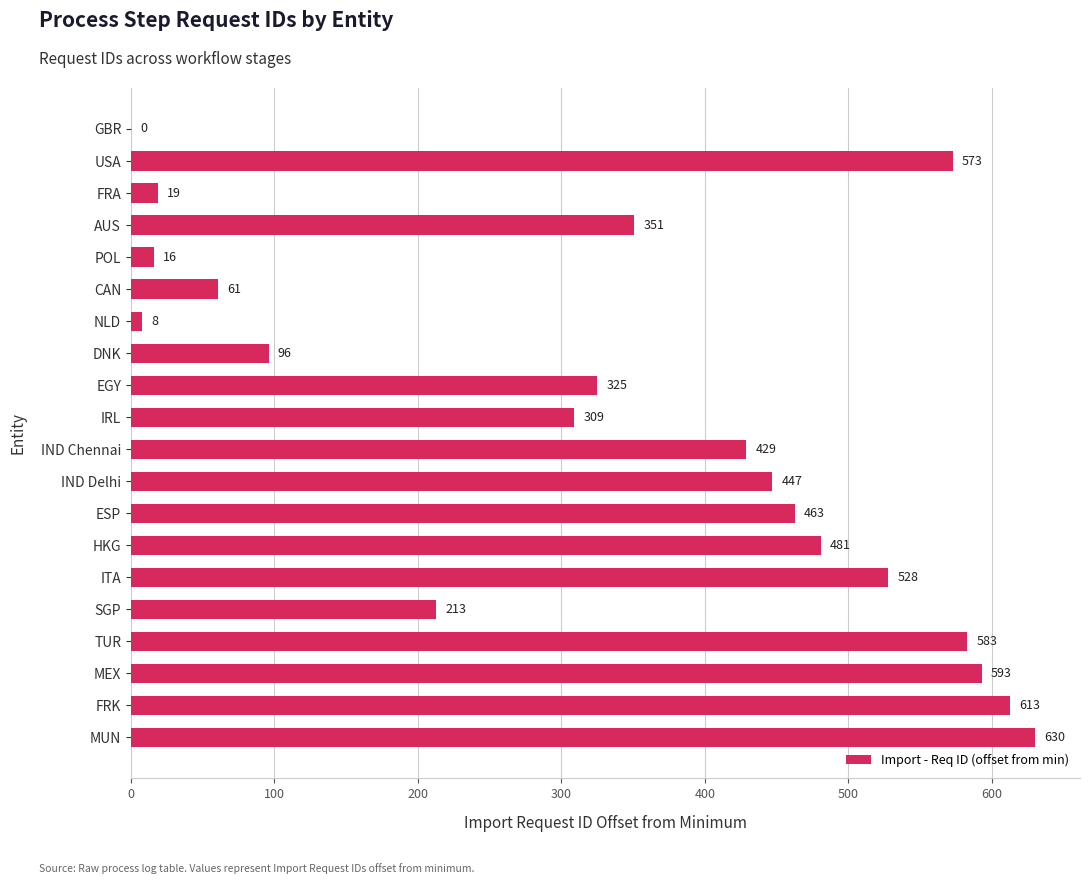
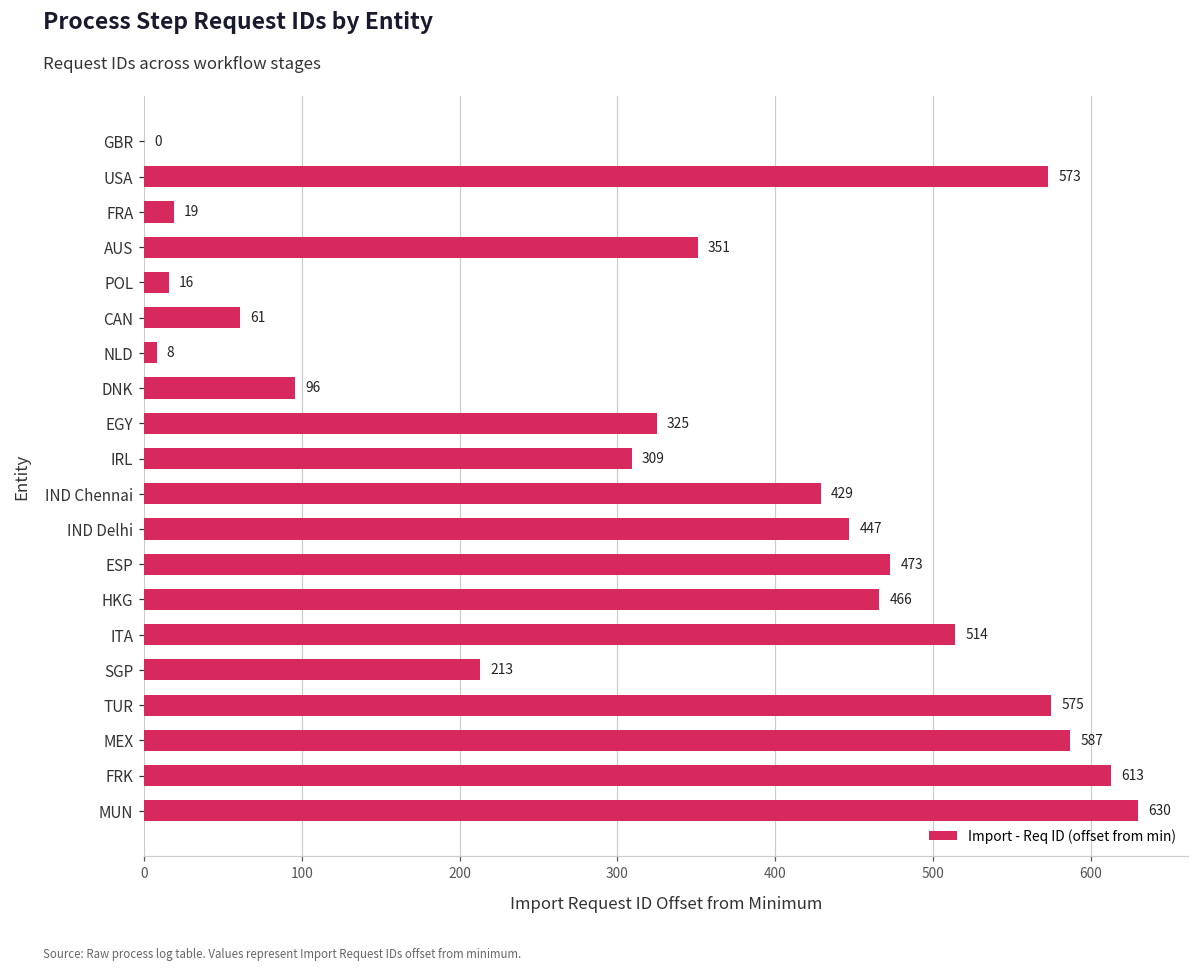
ESP: 463 -> 473
HKG: 481 -> 466
ITA: 528 -> 514
TUR: 583 -> 575
MEX: 593 -> 587
